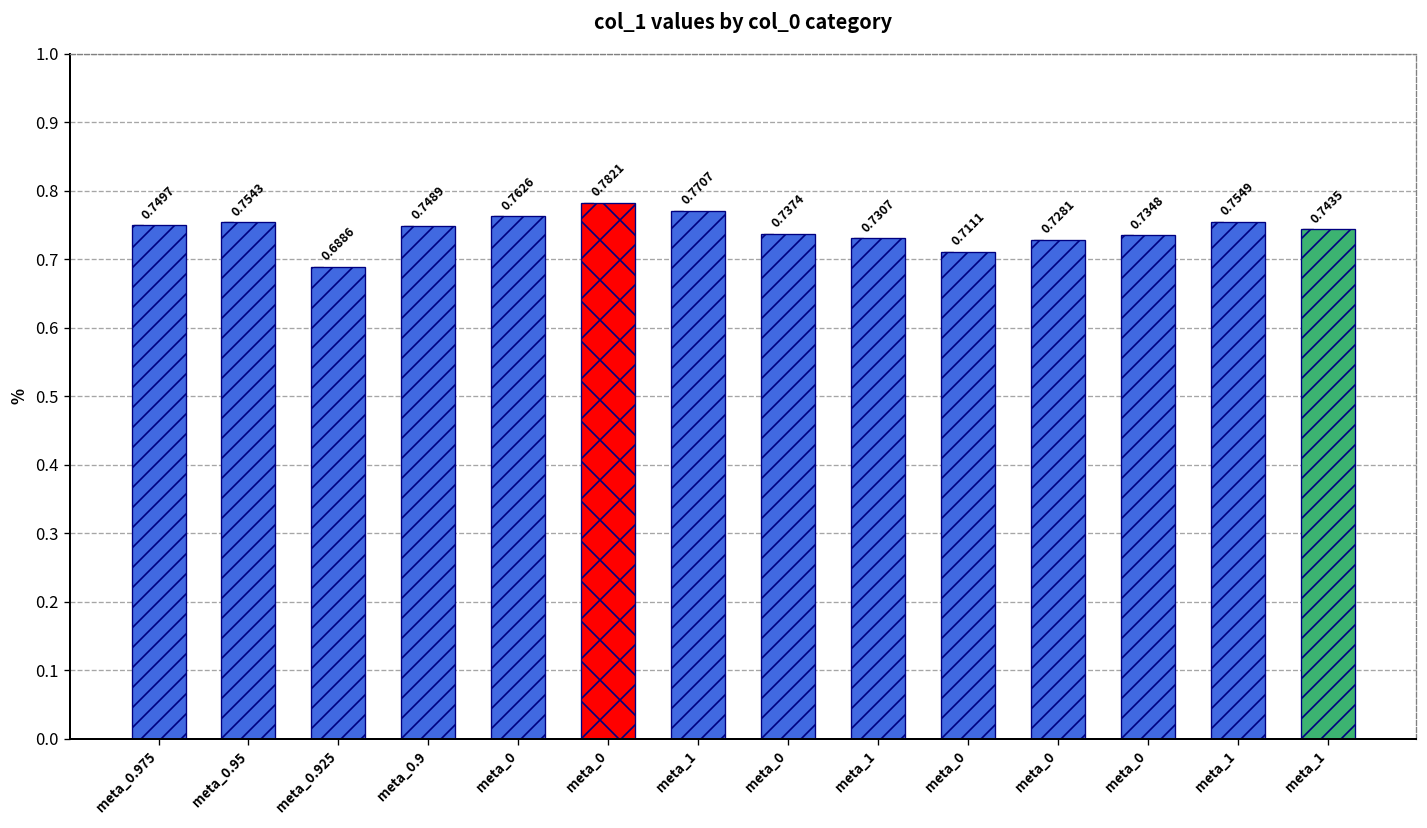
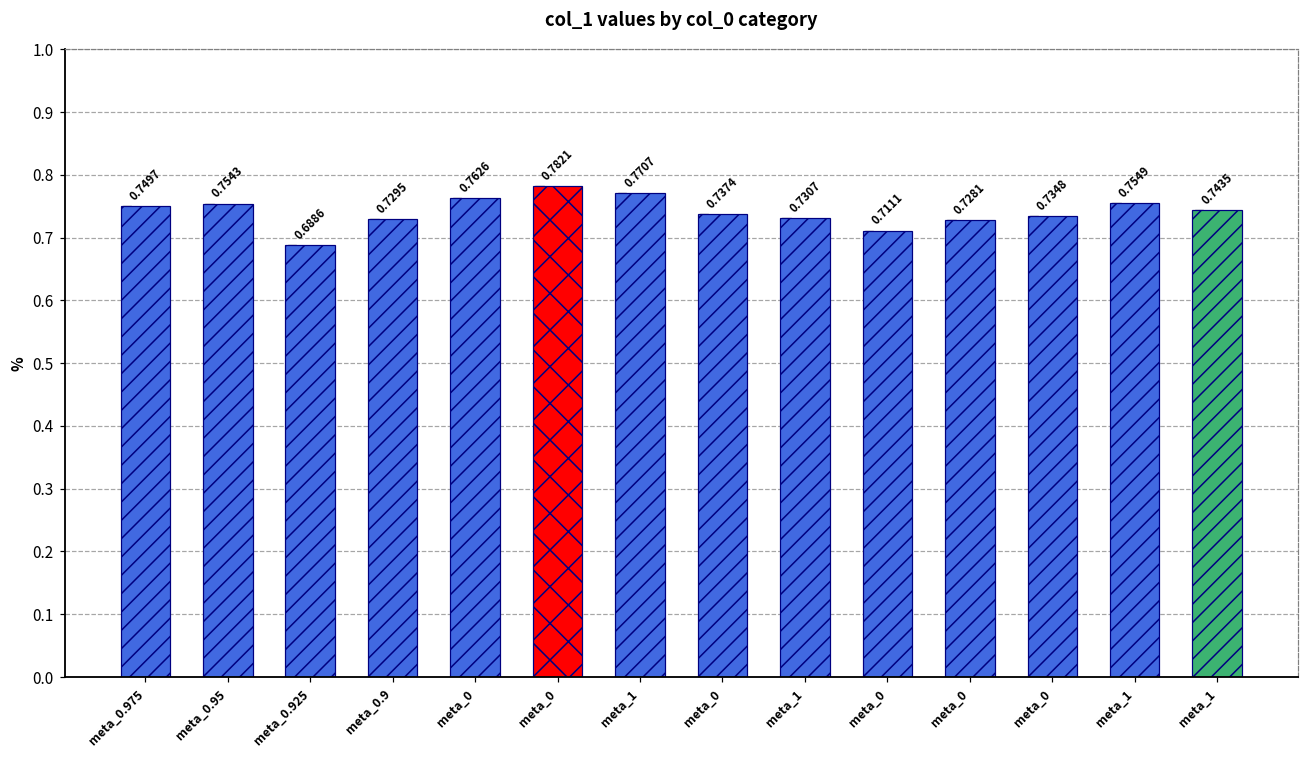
meta_0.9: 0.7489 -> 0.7295
